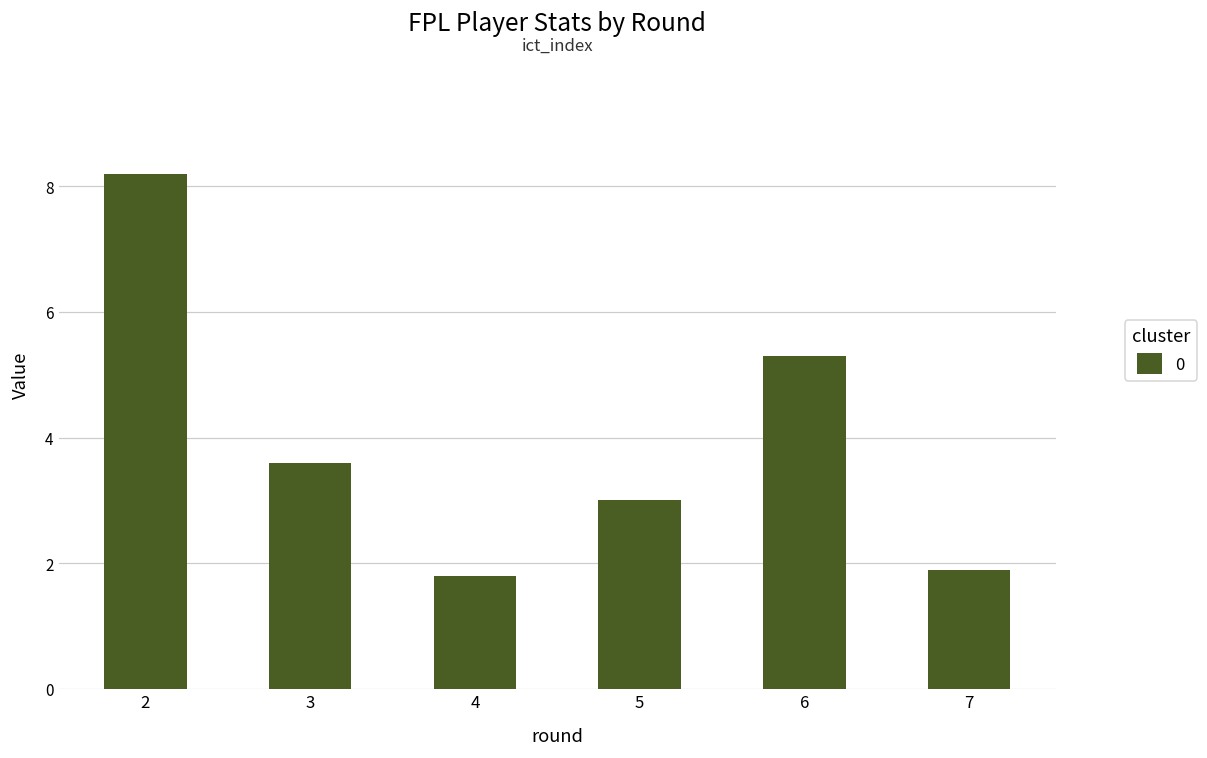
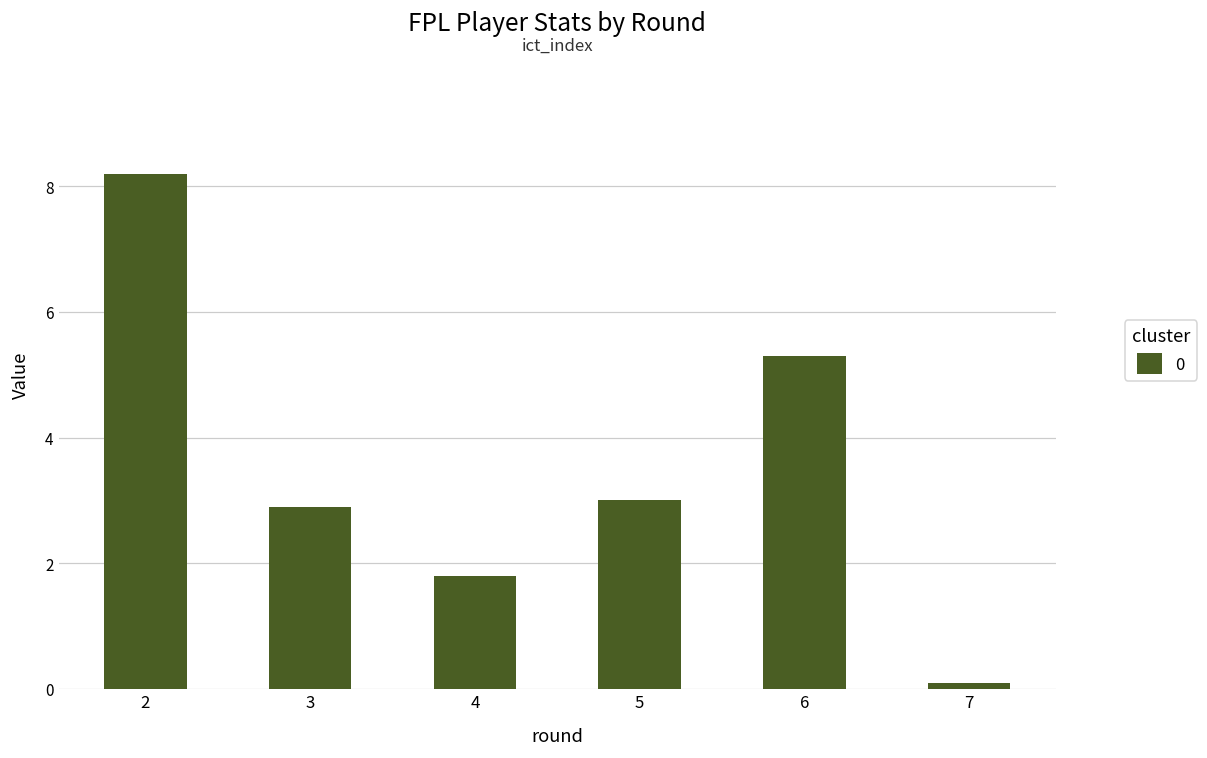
3: 3.6 -> 2.9
7: 1.9 -> 0.1
